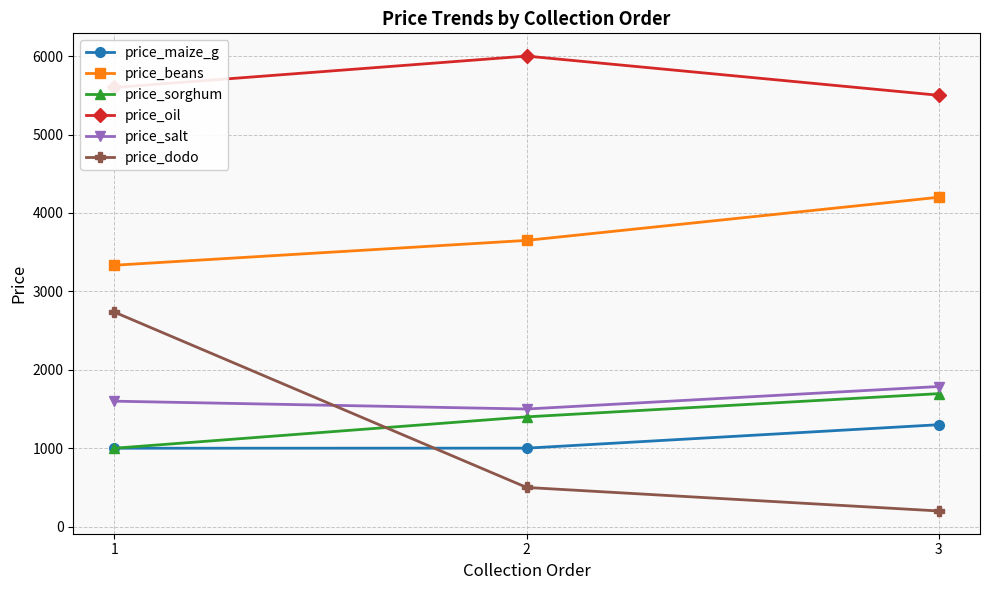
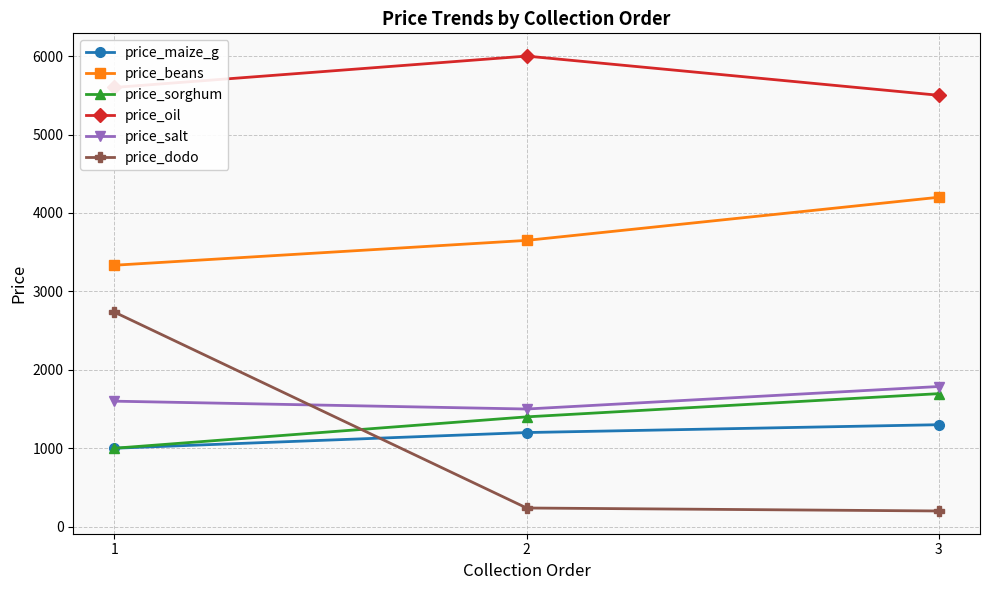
price_maize_g, 2: 1000 -> 1200
price_dodo, 2: 500 -> 200
